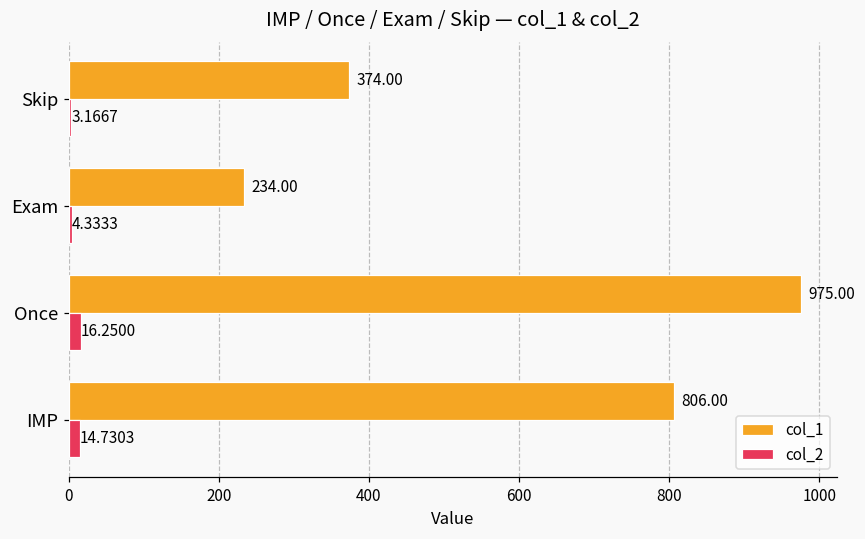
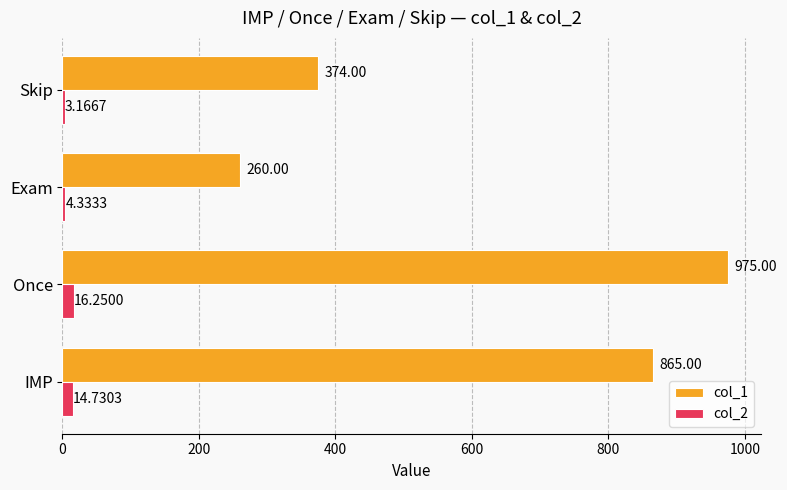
col_1, Exam: 234.00 -> 260.00
col_1, IMP: 806.00 -> 865.00
